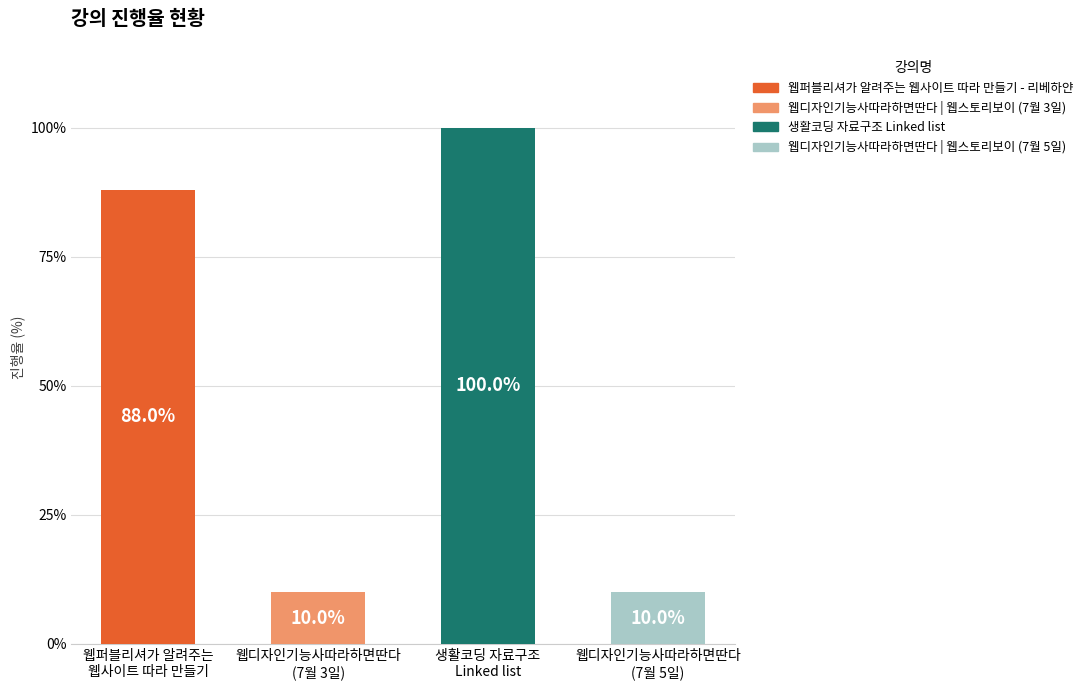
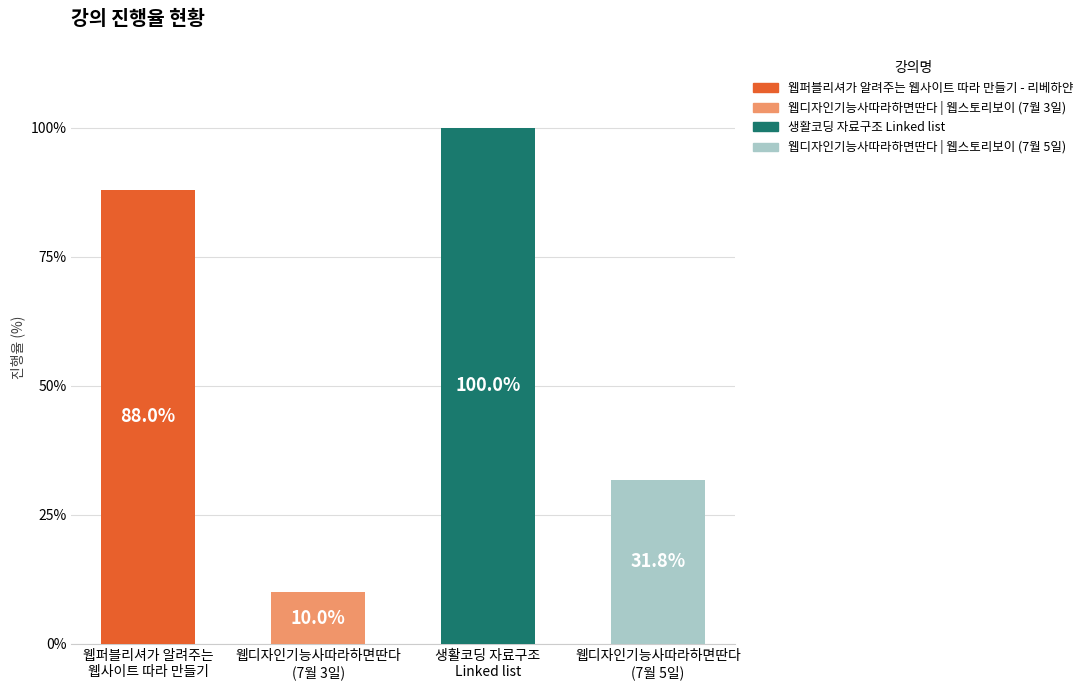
웹디자인기능사따라하면딴다 (7월 5일): 10.0% -> 31.8%
